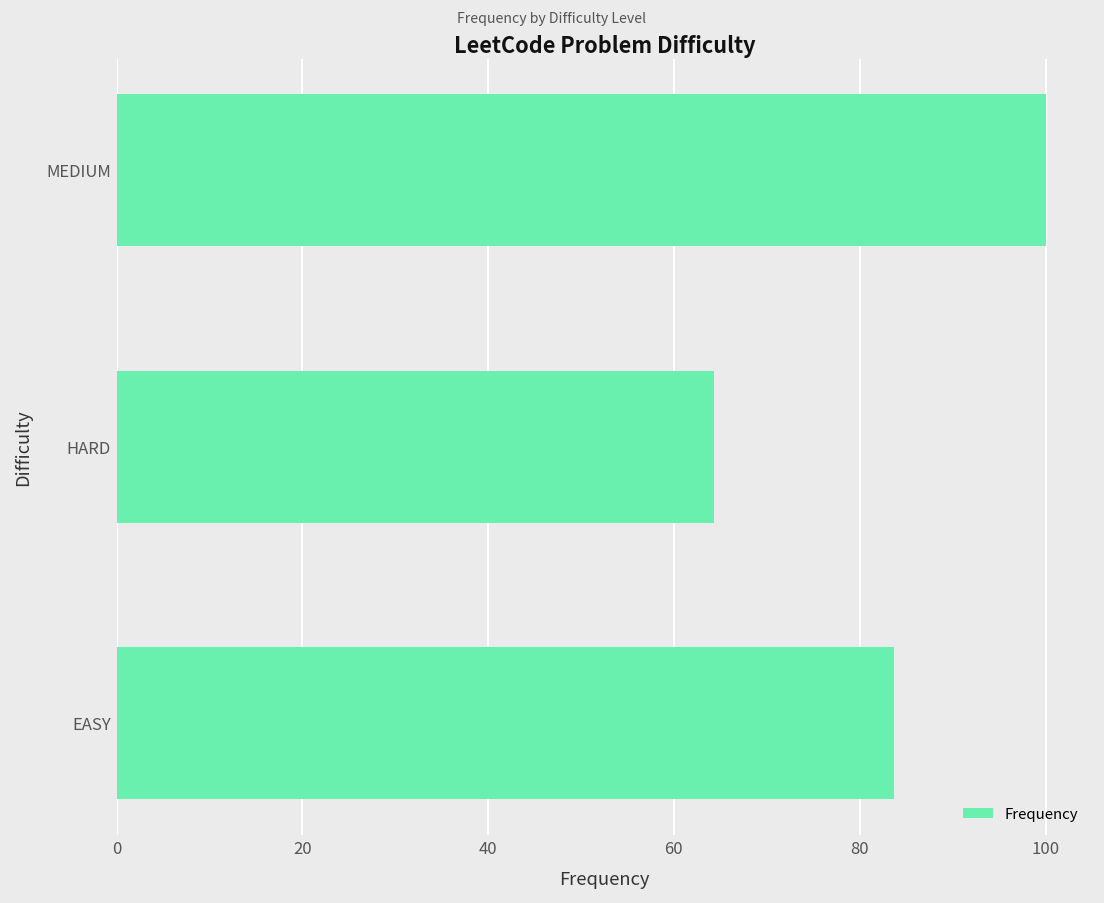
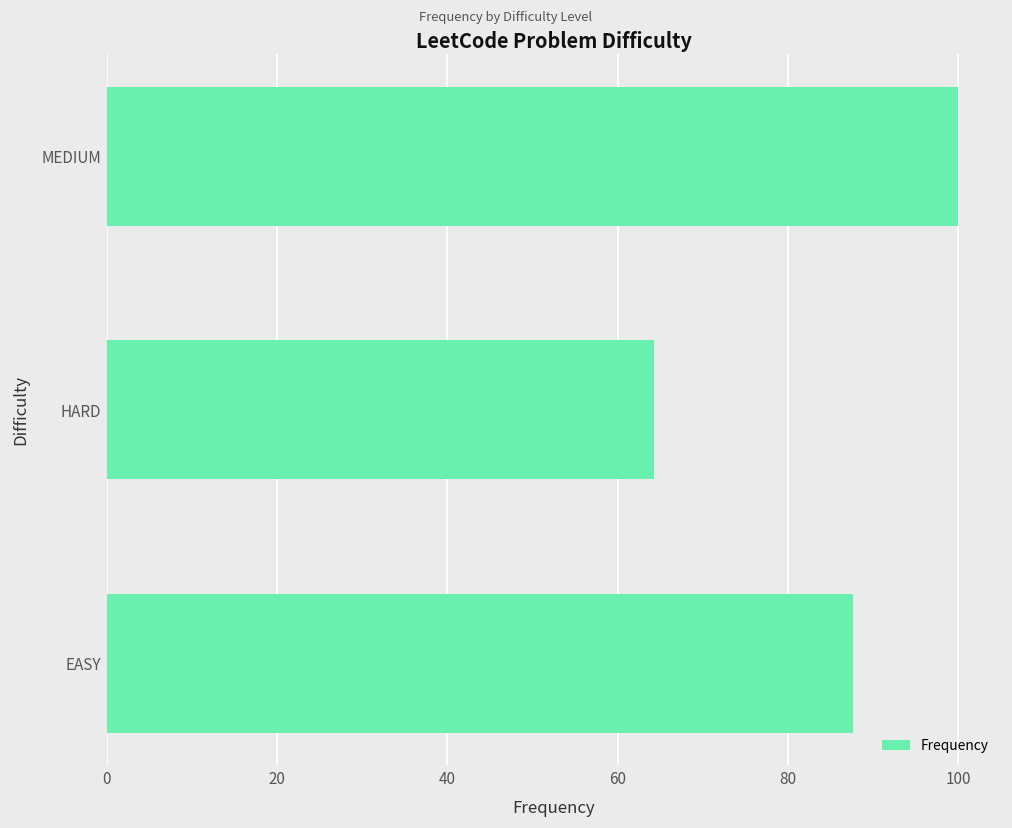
EASY: 84 -> 88
